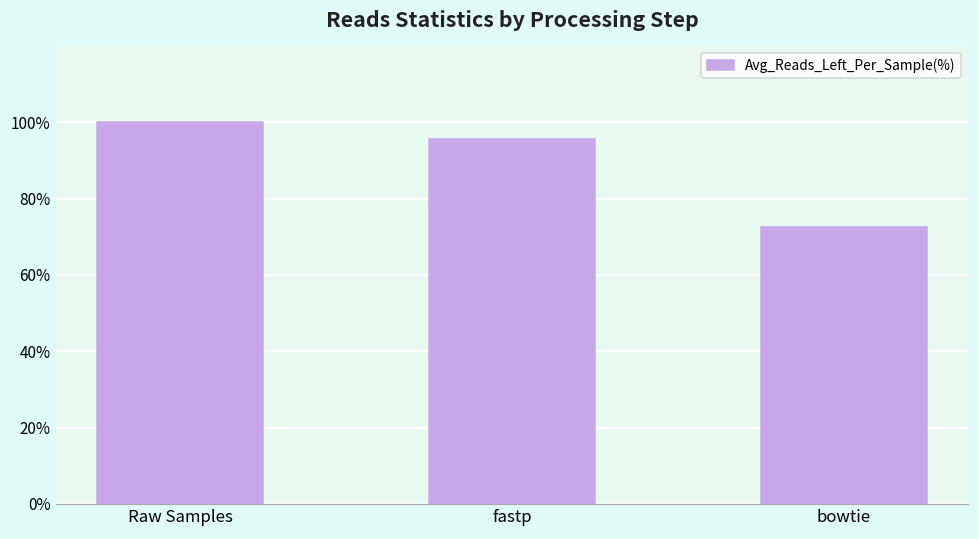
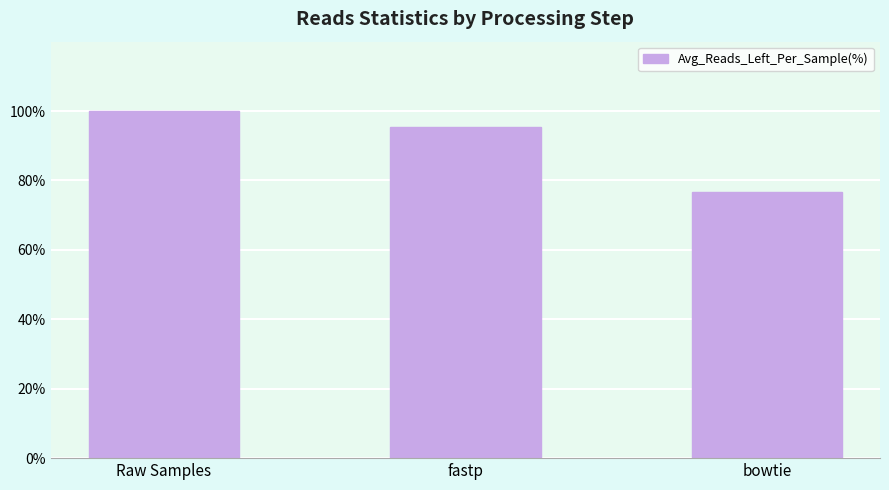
bowtie: 73% -> 77%
